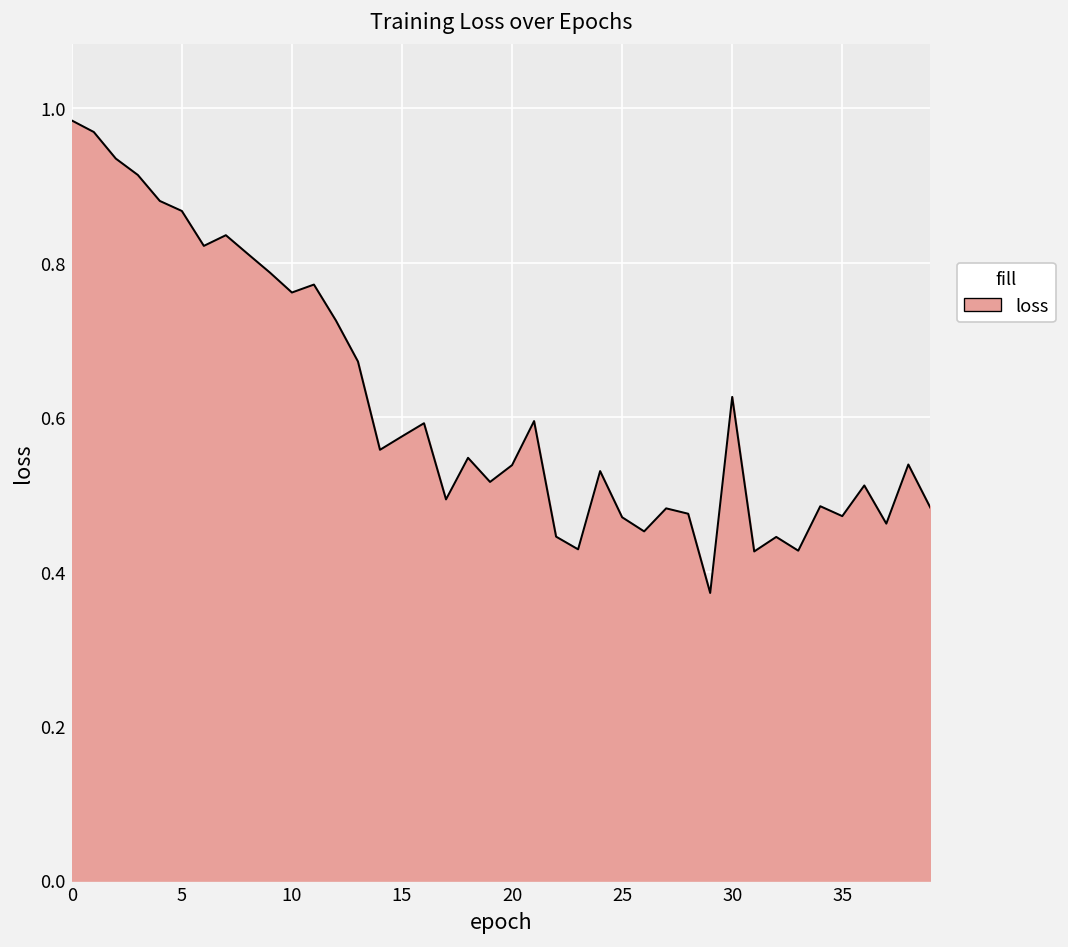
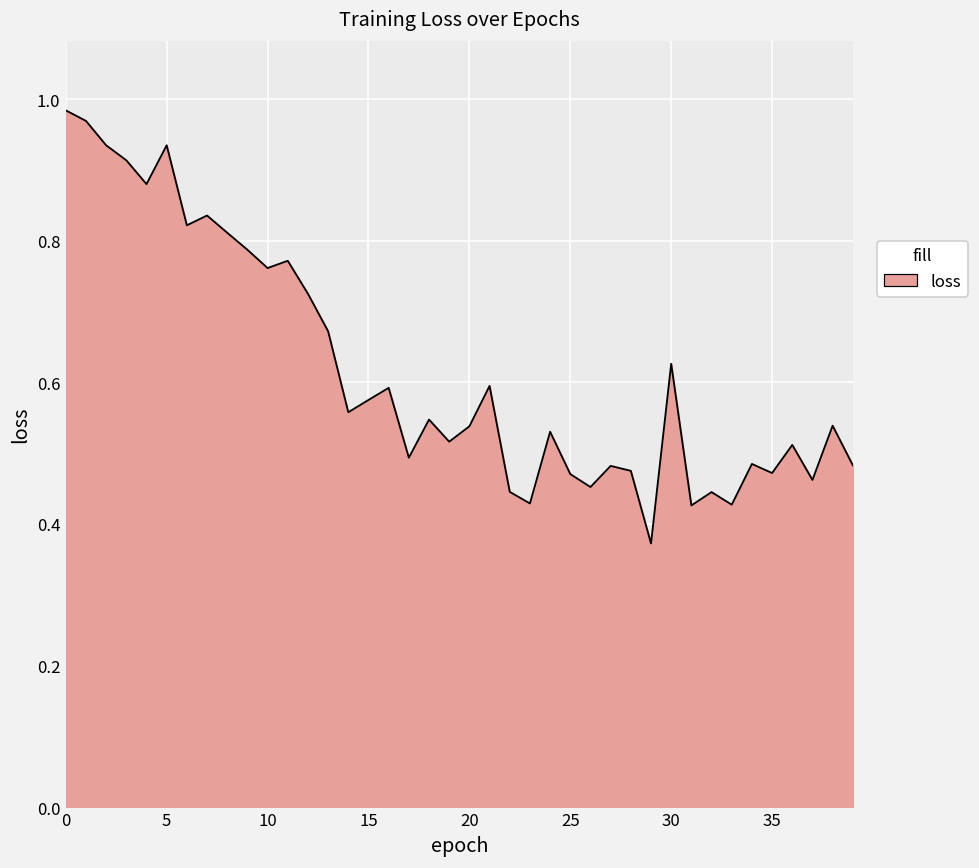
5: 0.87 -> 0.93
